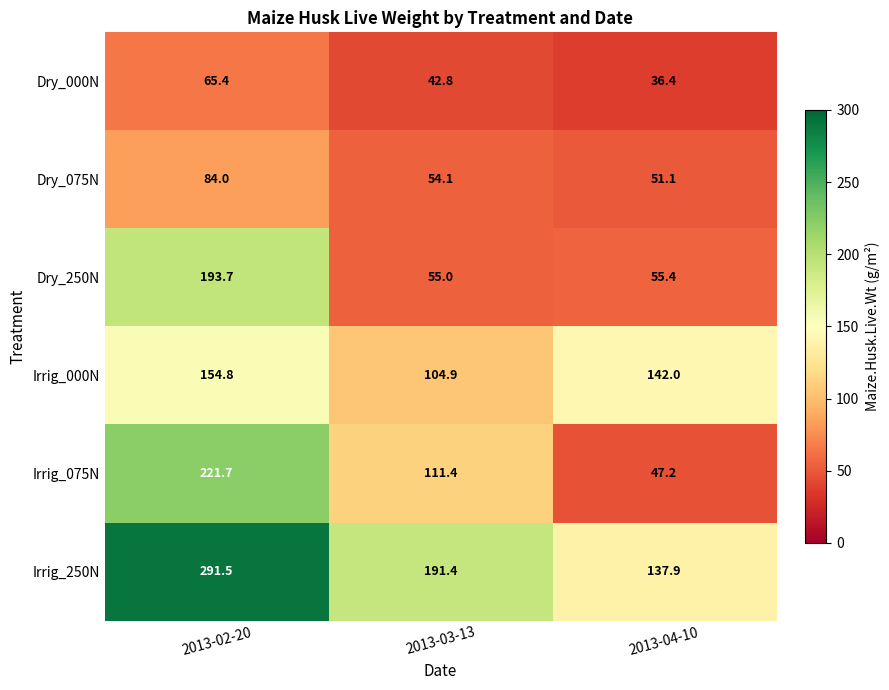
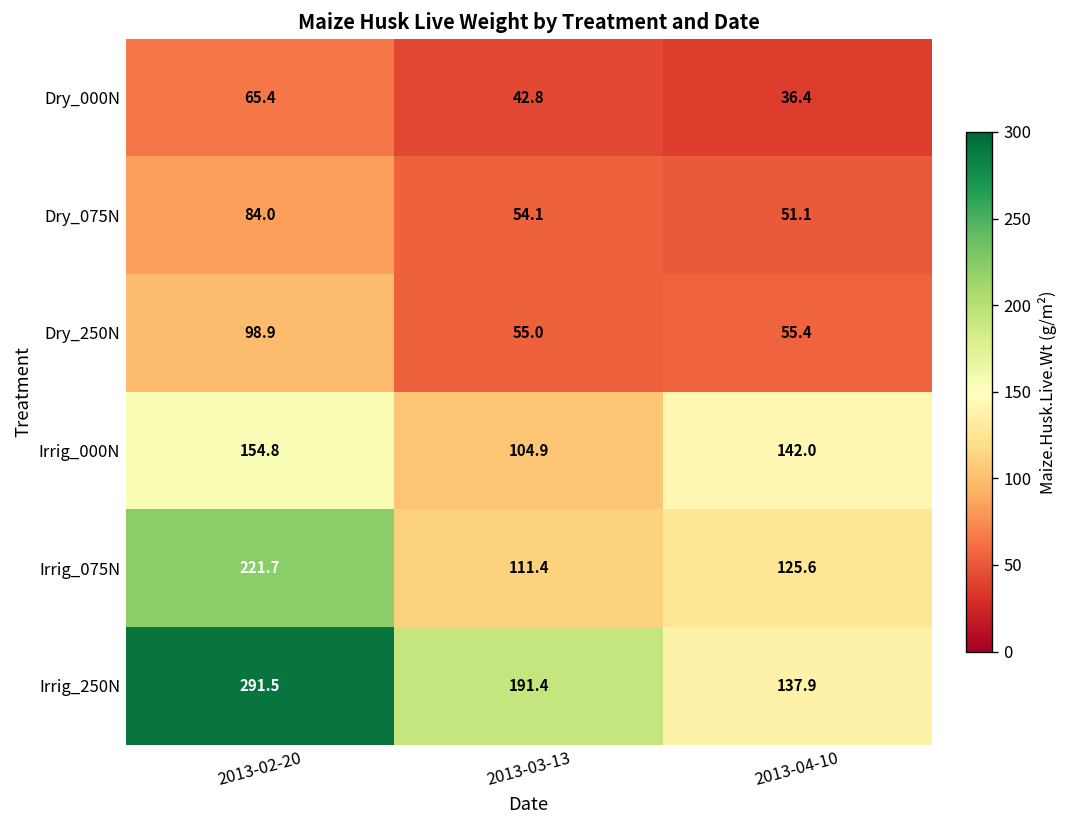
Dry_250N, 2013-02-20: 193.7 -> 98.9
Irrig_075N, 2013-04-10: 47.2 -> 125.6
